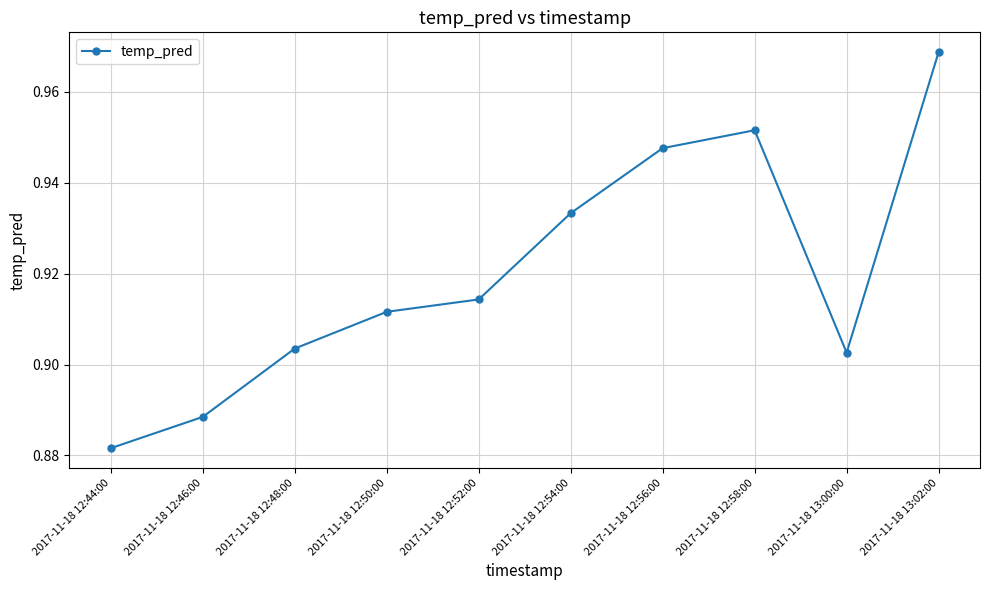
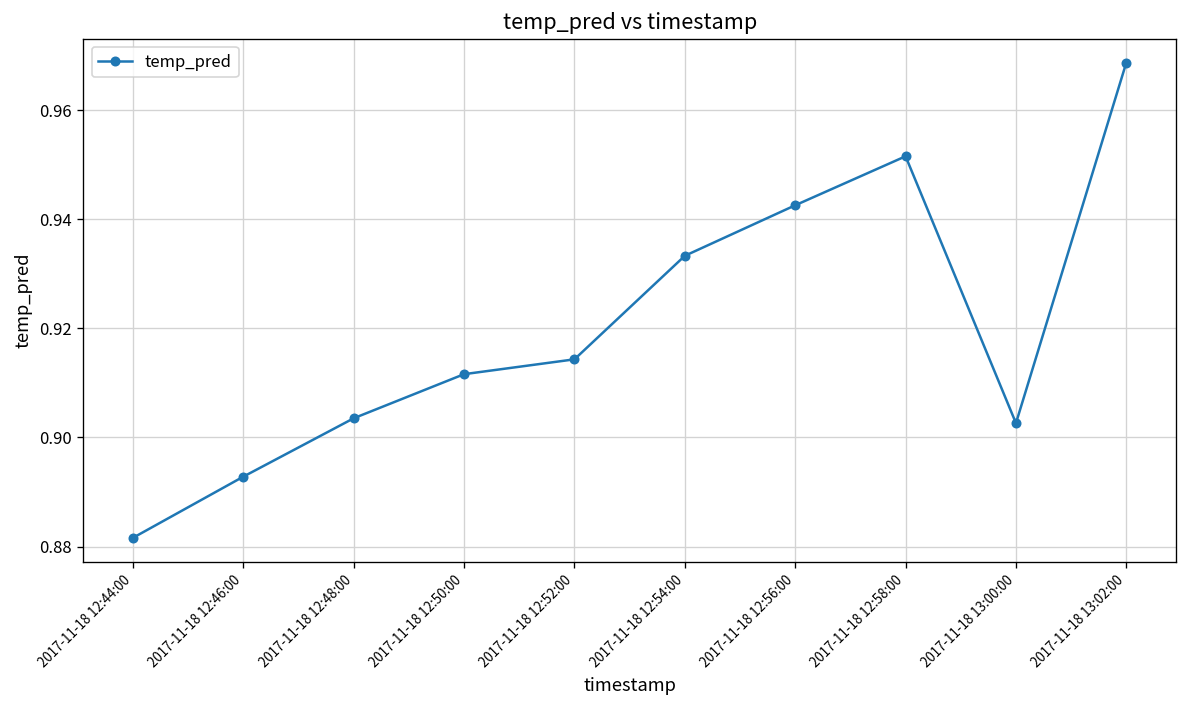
2017-11-18 12:46:00: 0.888 -> 0.893
2017-11-18 12:56:00: 0.948 -> 0.943
